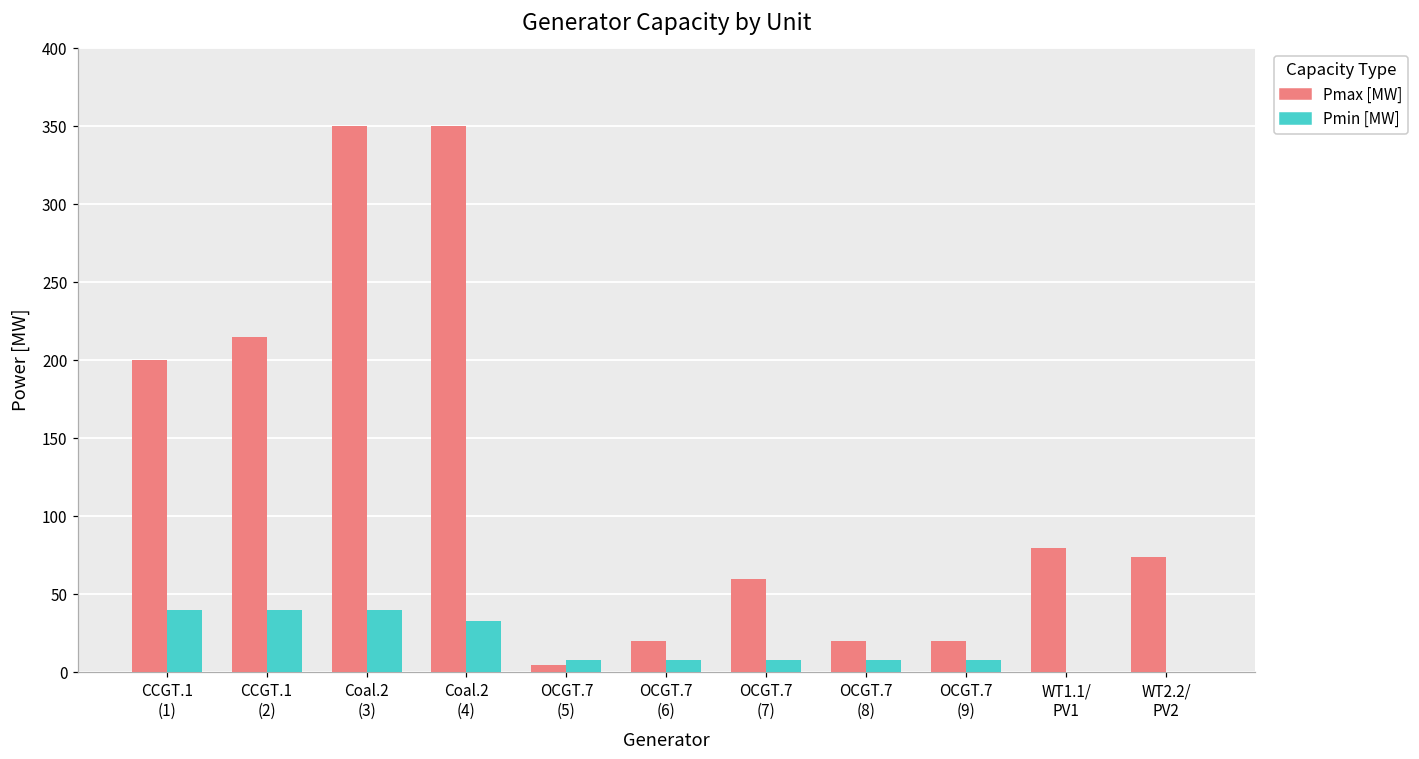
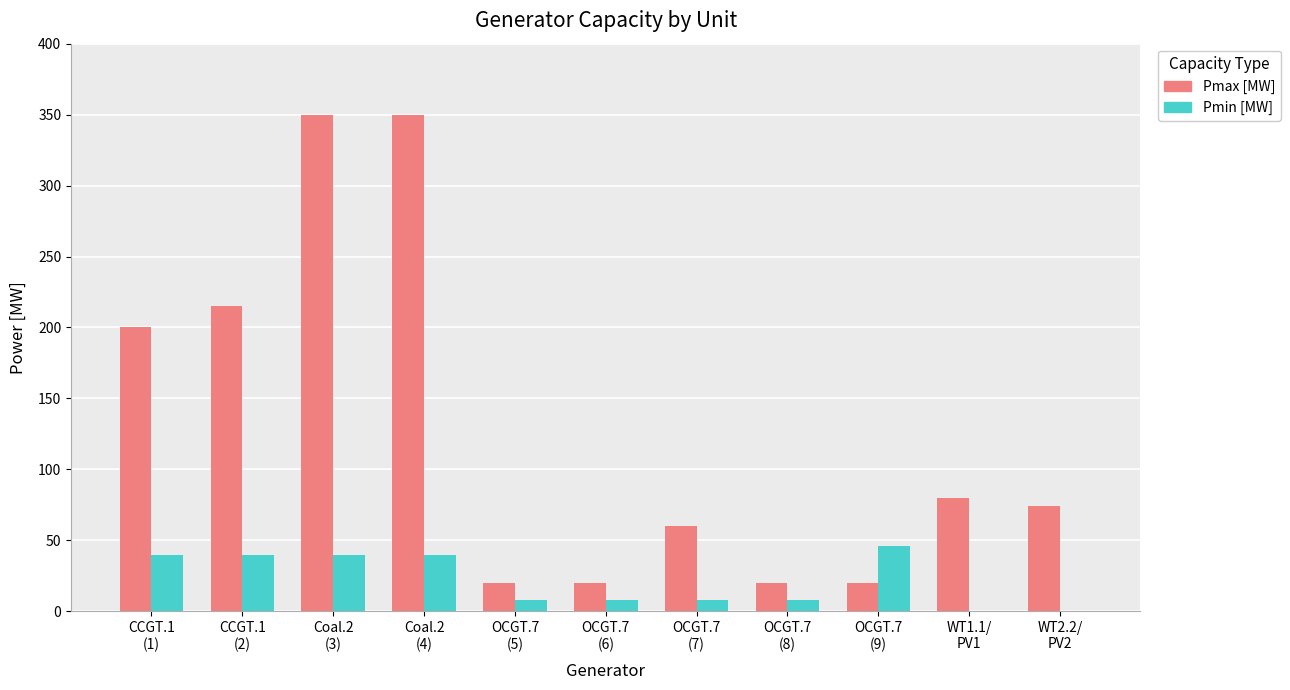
Pmin [MW], Coal.2 (4): 33 -> 40
Pmax [MW], OCGT.7 (5): 5 -> 20
Pmin [MW], OCGT.7 (9): 8 -> 46
